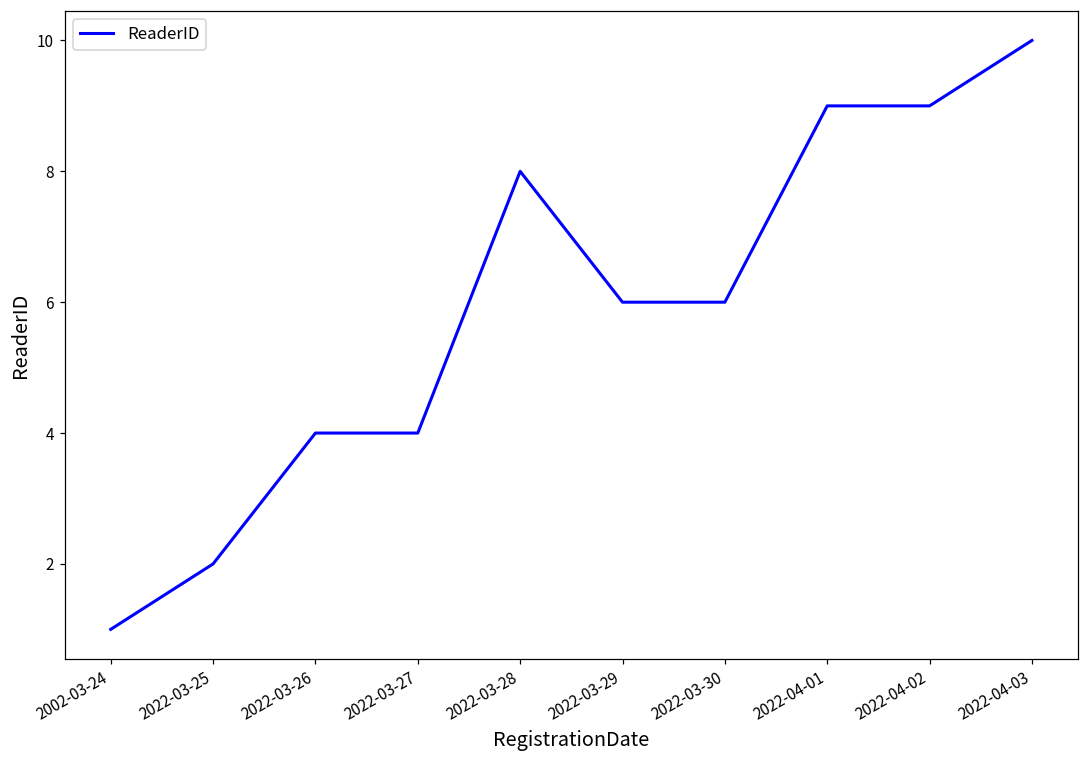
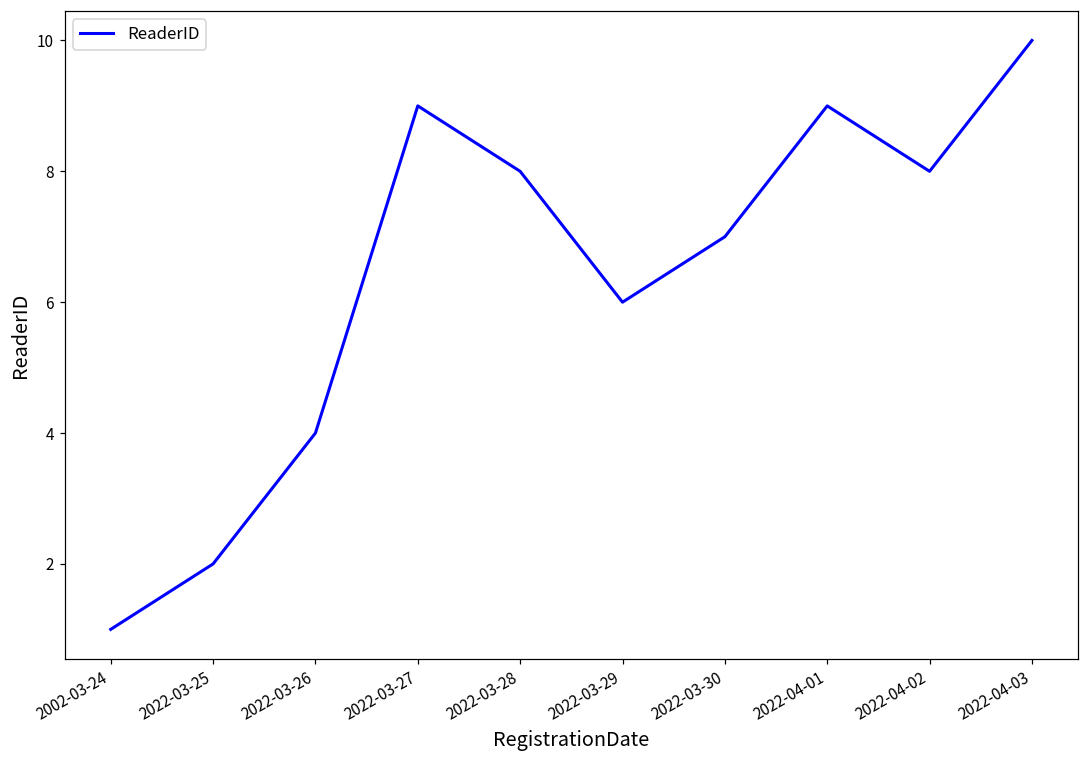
2022-03-27: 4 -> 9
2022-03-30: 6 -> 7
2022-04-02: 9 -> 8
